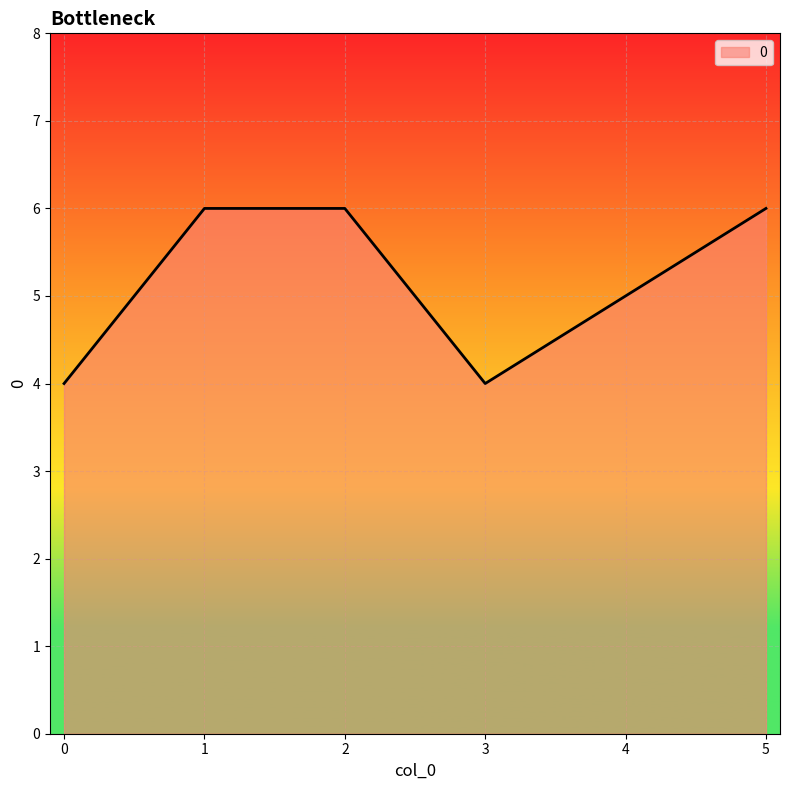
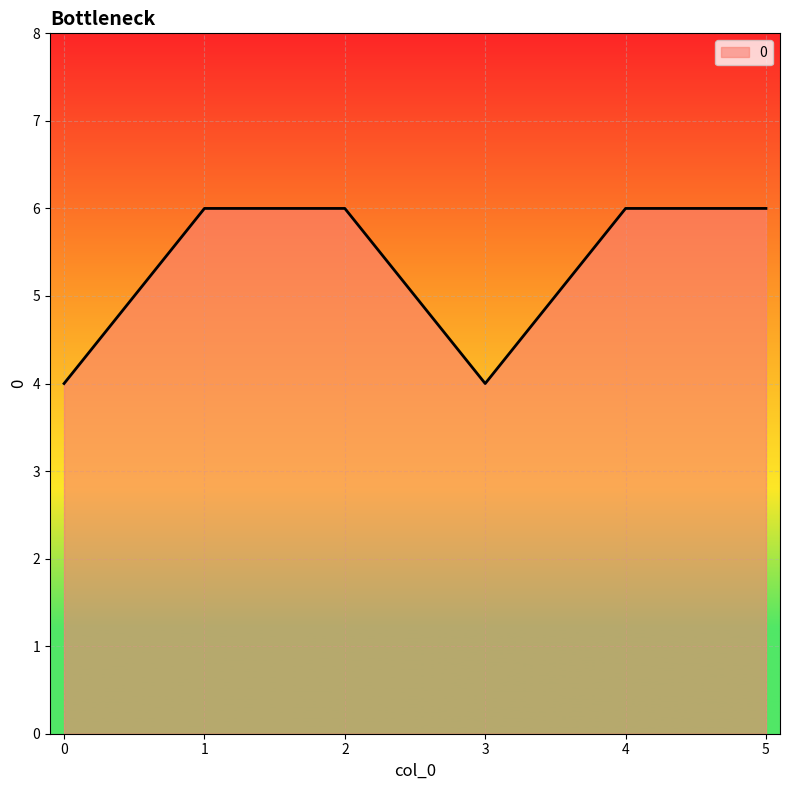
4: 5 -> 6
